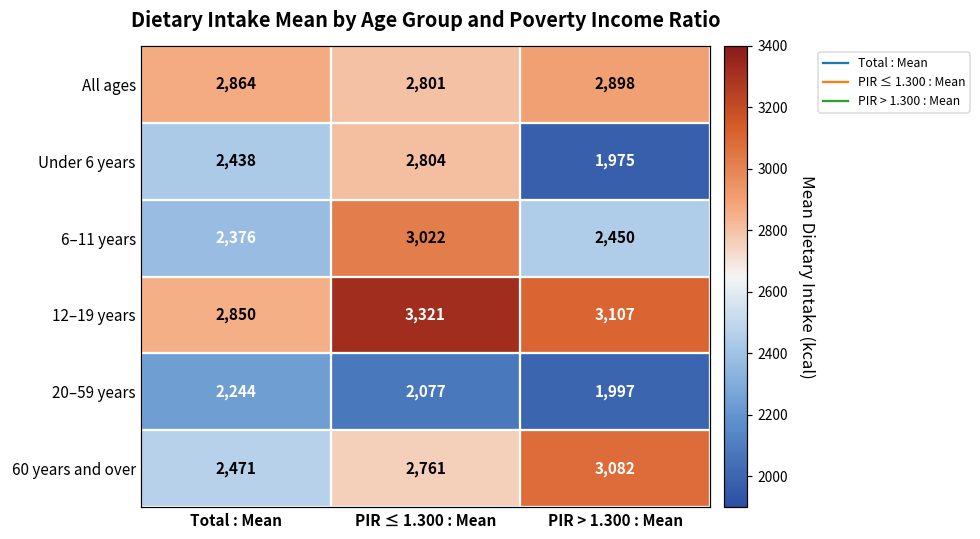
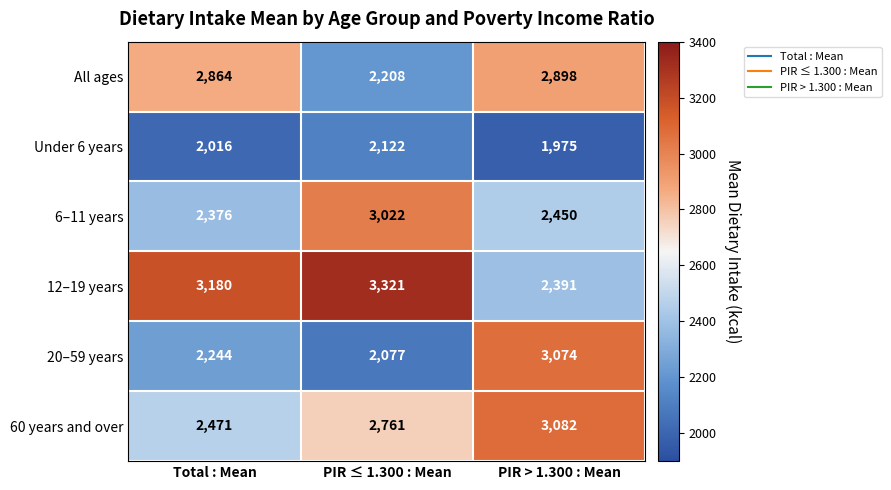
All ages, PIR ≤ 1.300 : Mean: 2,801 -> 2,208
Under 6 years, Total : Mean: 2,438 -> 2,016
Under 6 years, PIR ≤ 1.300 : Mean: 2,804 -> 2,122
12–19 years, Total : Mean: 2,850 -> 3,180
12–19 years, PIR > 1.300 : Mean: 3,107 -> 2,391
20–59 years, PIR > 1.300 : Mean: 1,997 -> 3,074
